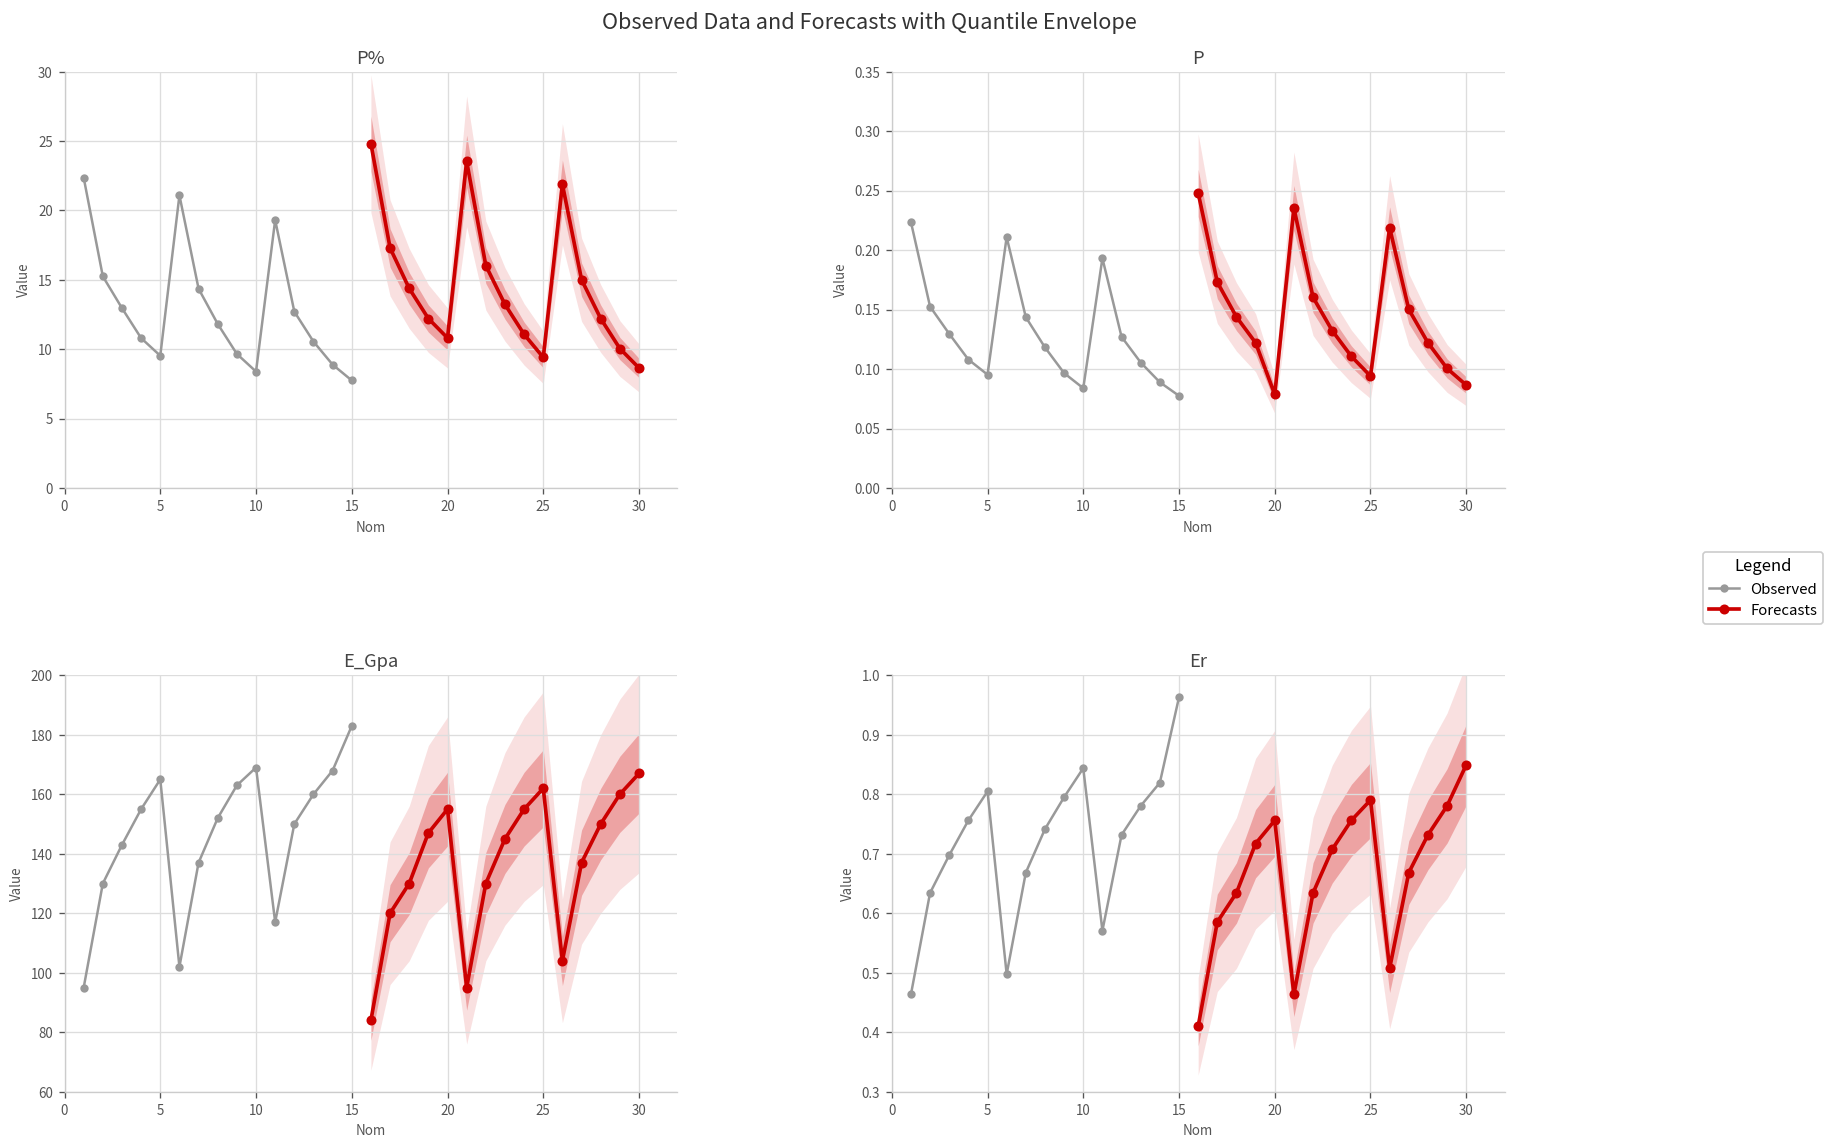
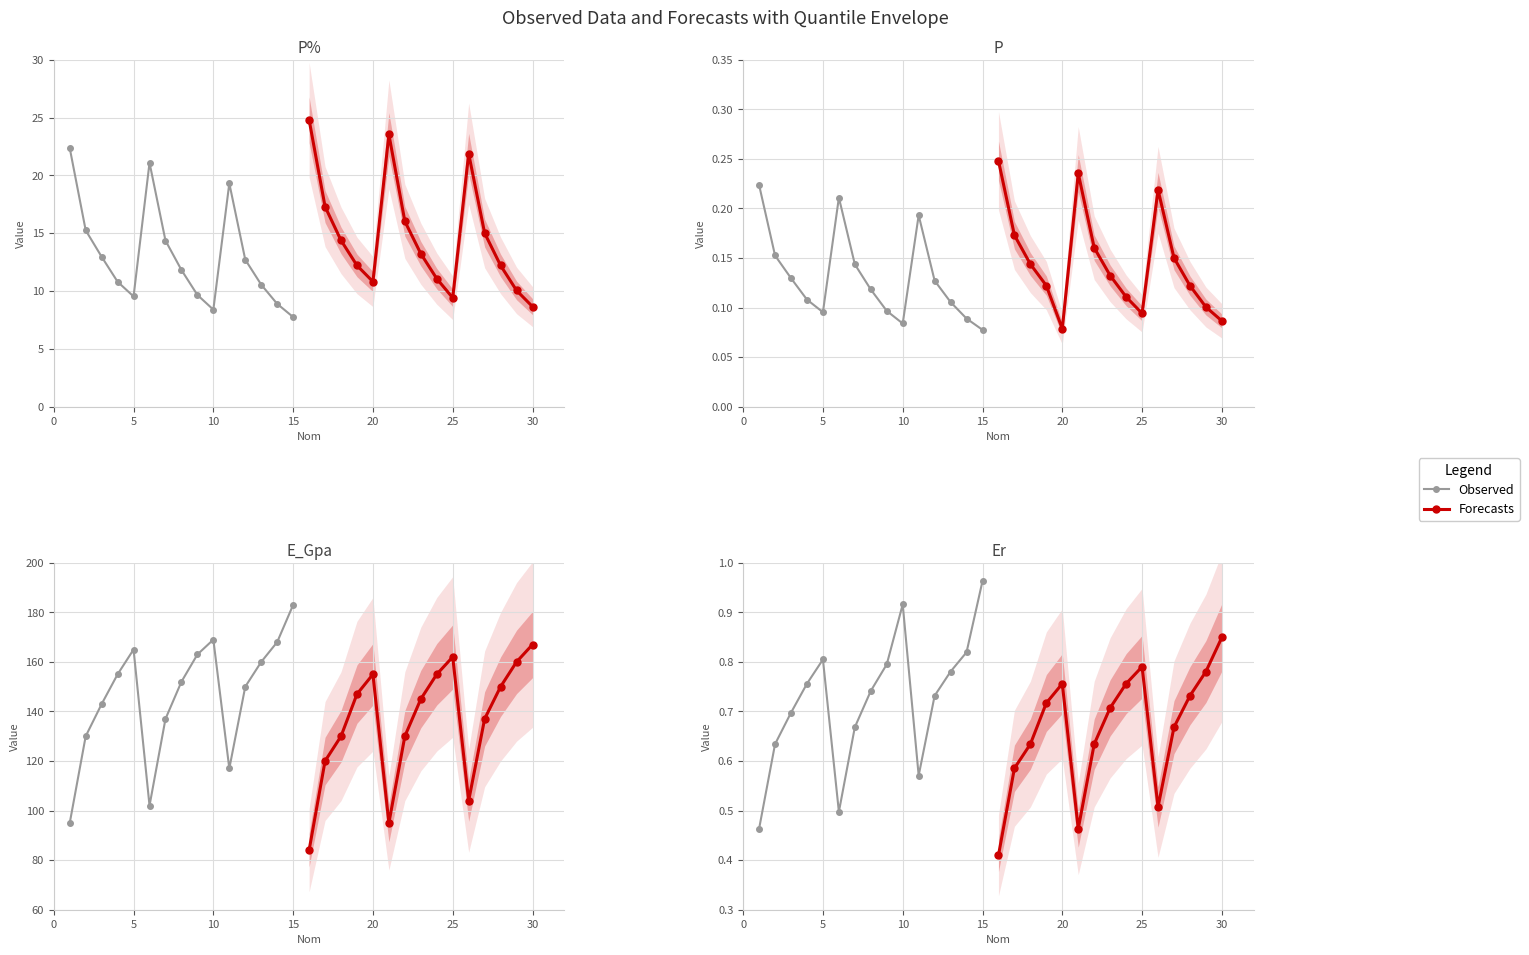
Er, Observed, 10: 0.84 -> 0.92
